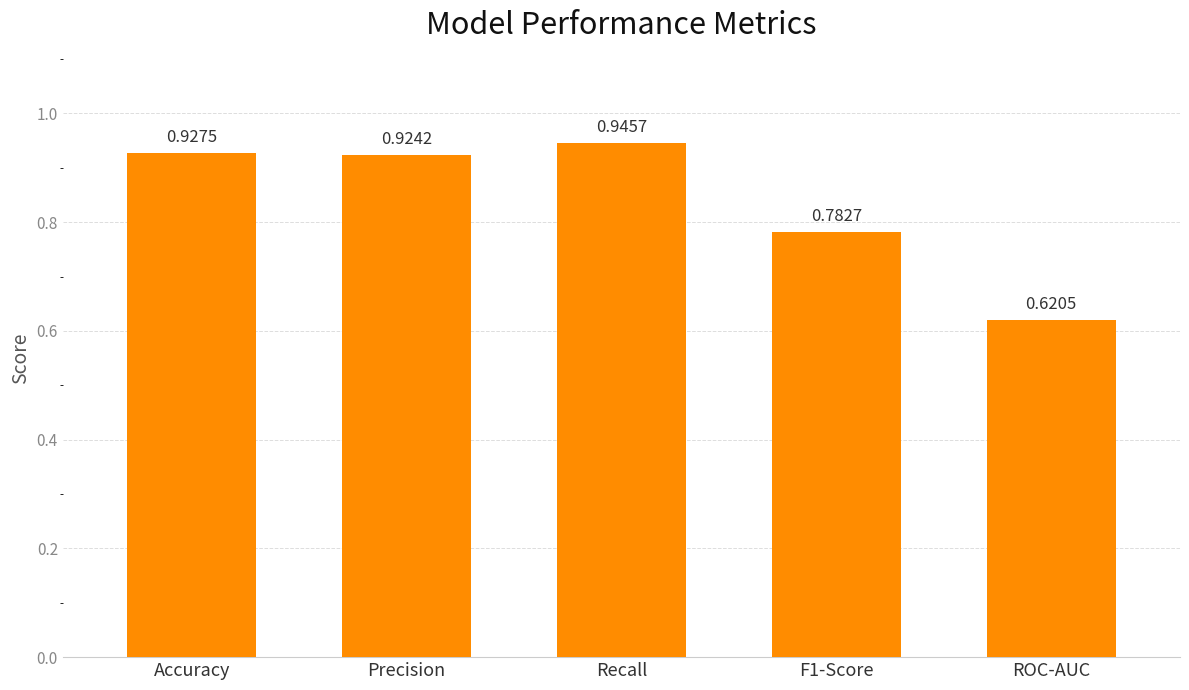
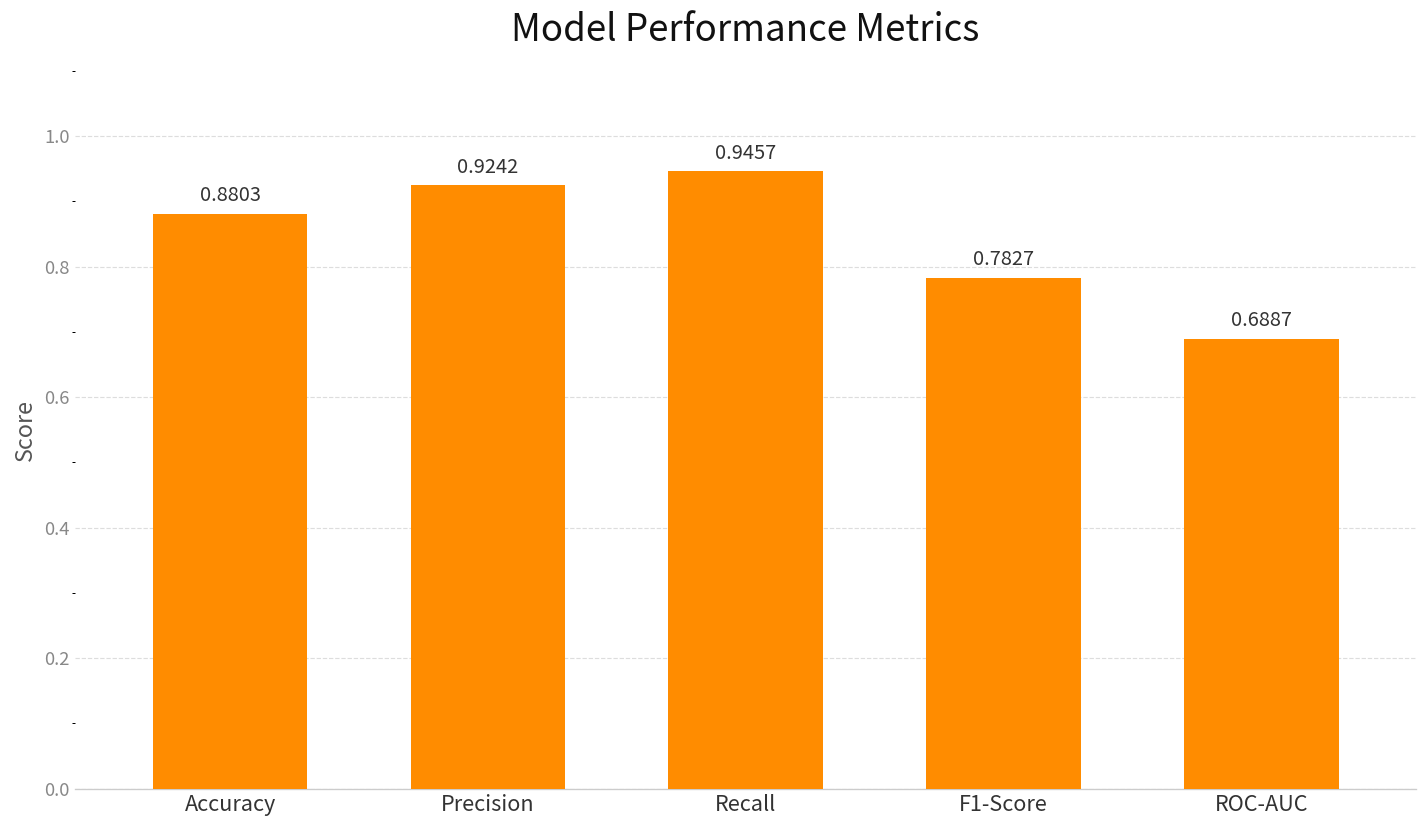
Accuracy: 0.9275 -> 0.8803
ROC-AUC: 0.6205 -> 0.6887
